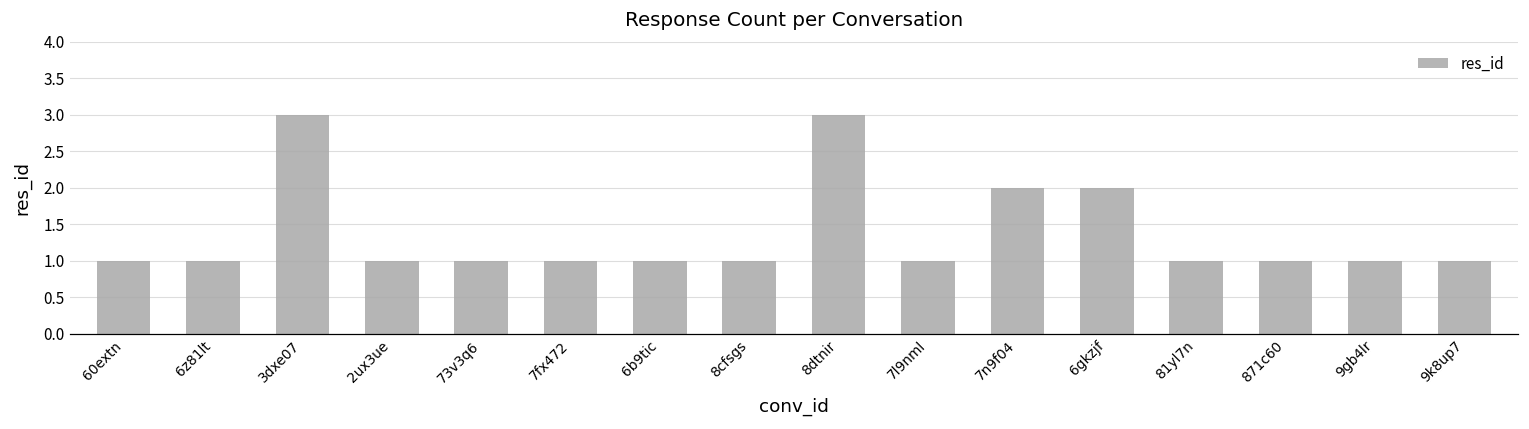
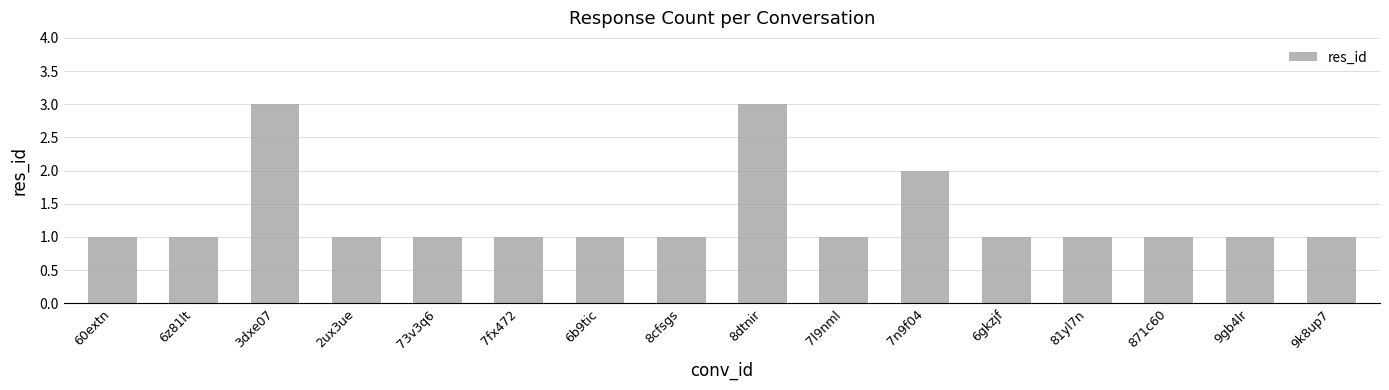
6gkzjf: 2 -> 1
